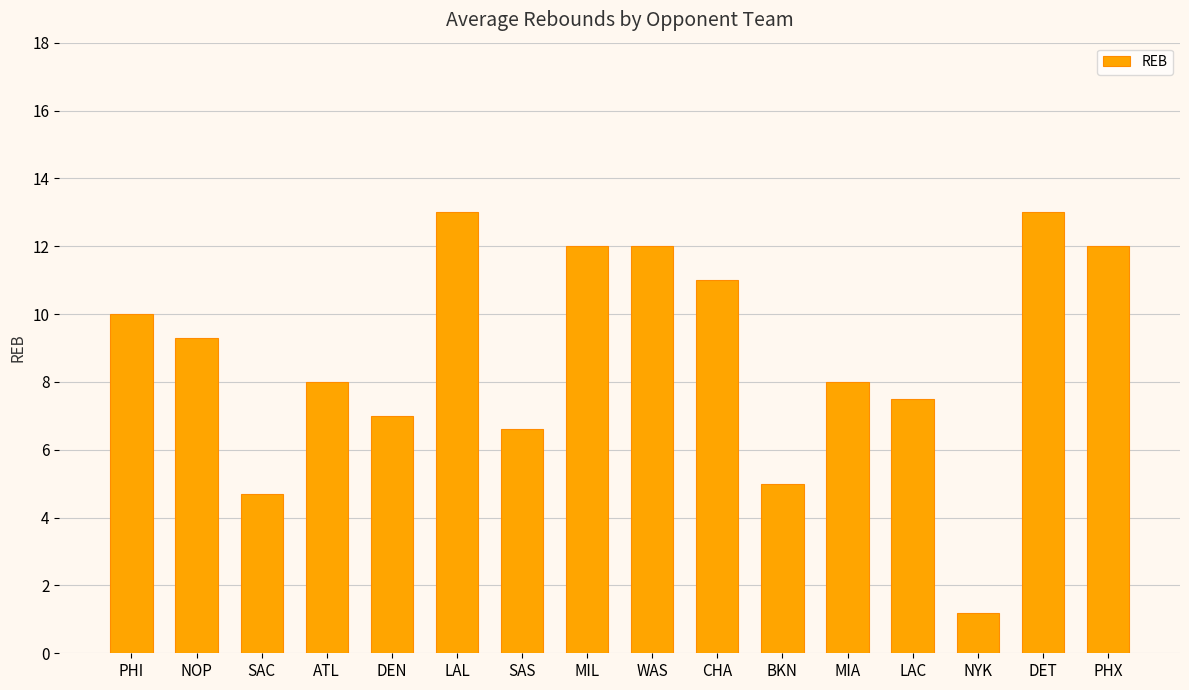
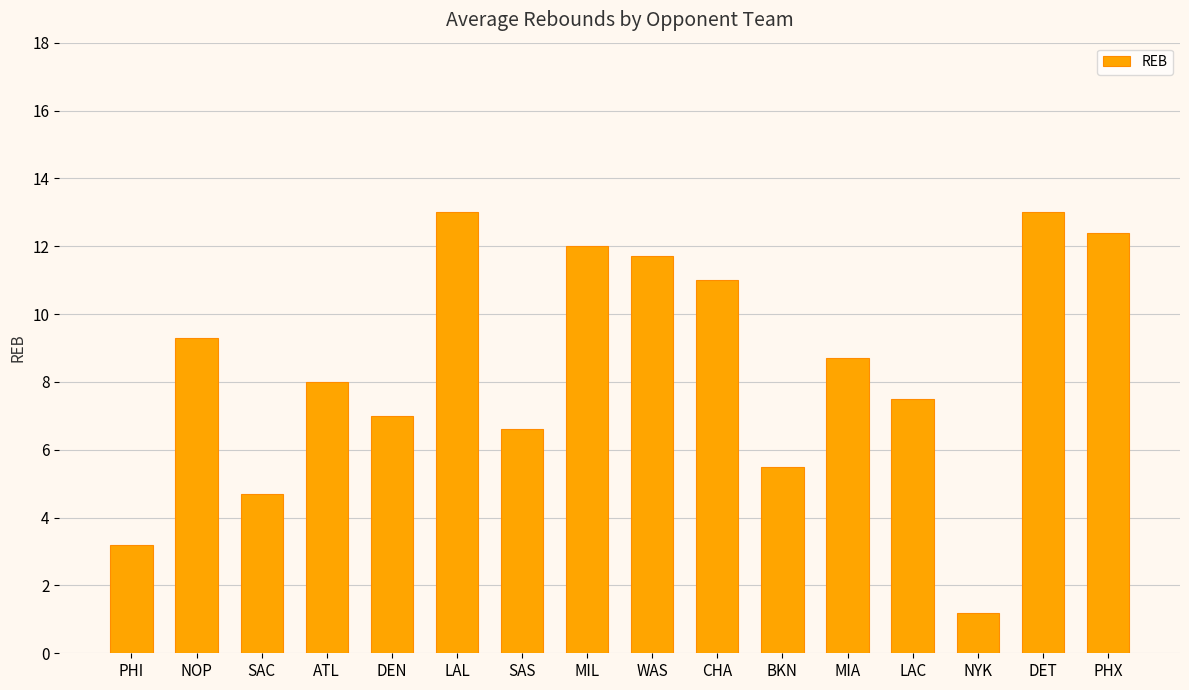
PHI: 10.0 -> 3.2
WAS: 12.0 -> 11.7
BKN: 5.0 -> 5.5
MIA: 8.0 -> 8.7
PHX: 12.0 -> 12.4
